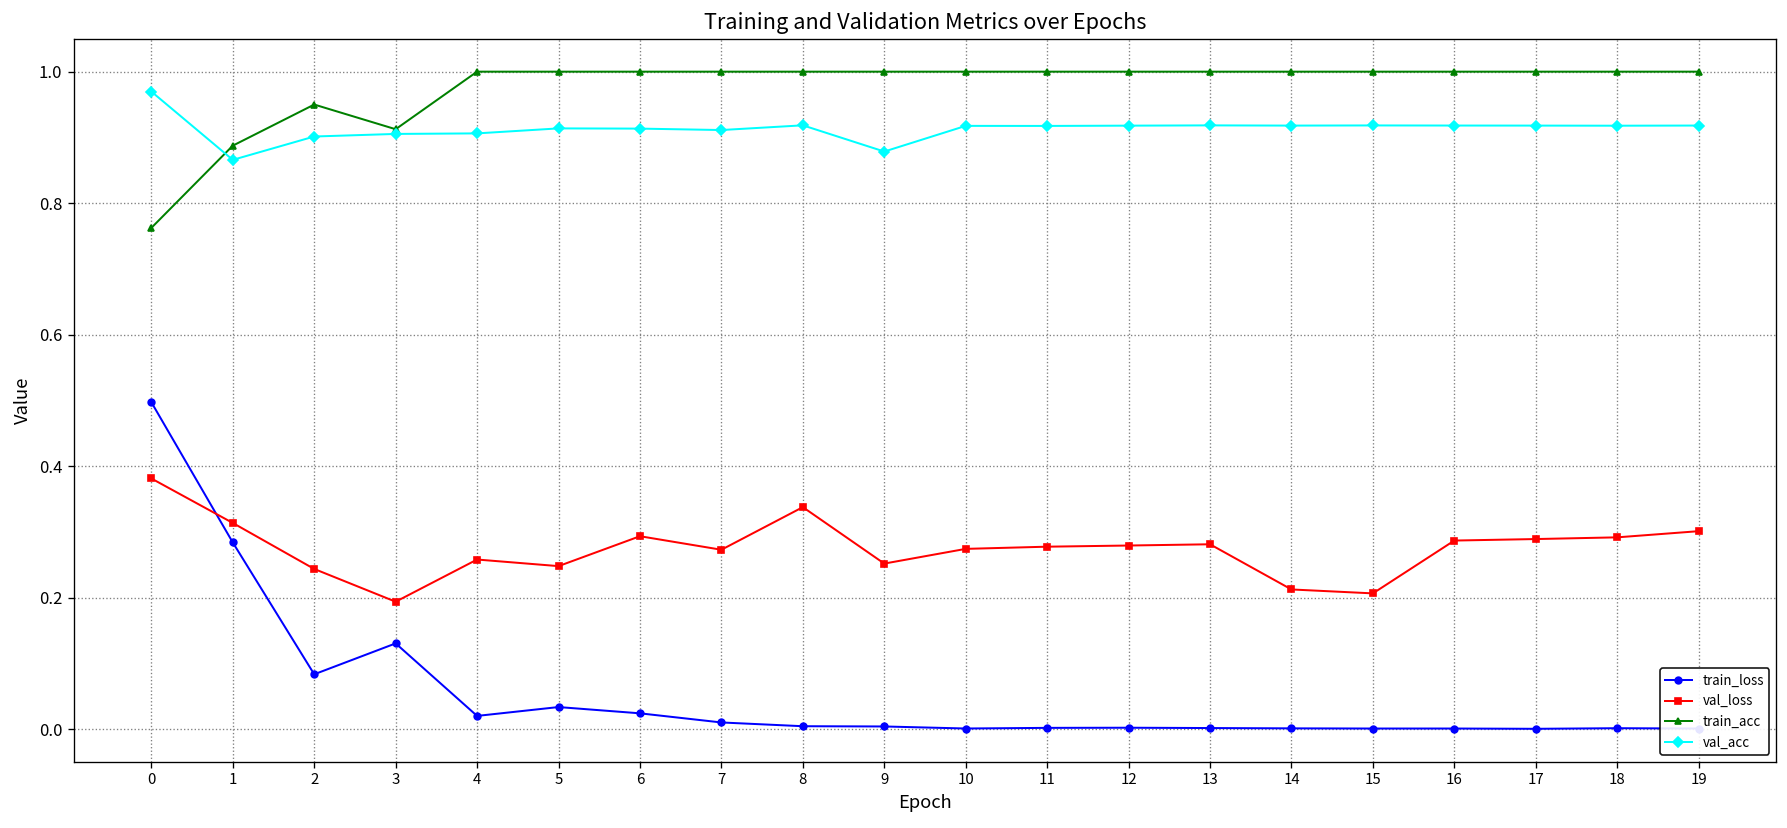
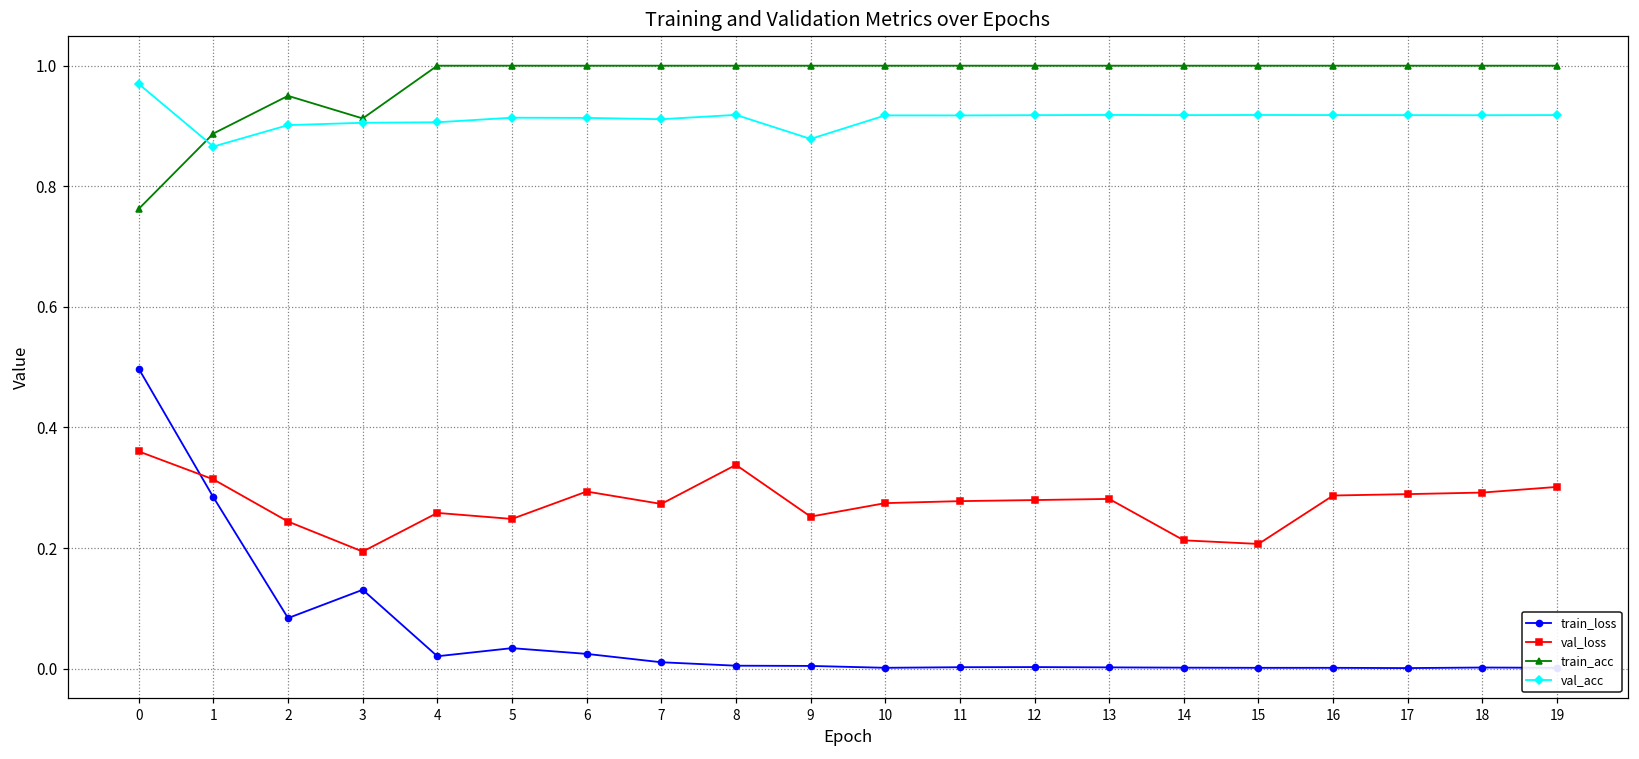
val_loss, 0: 0.38 -> 0.36
